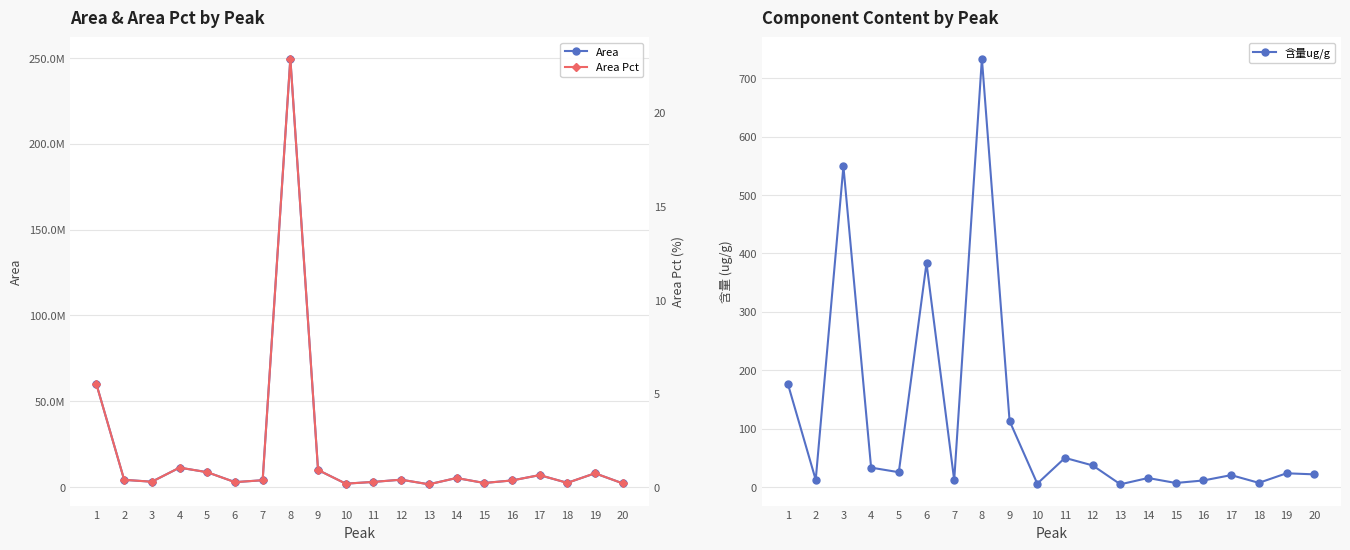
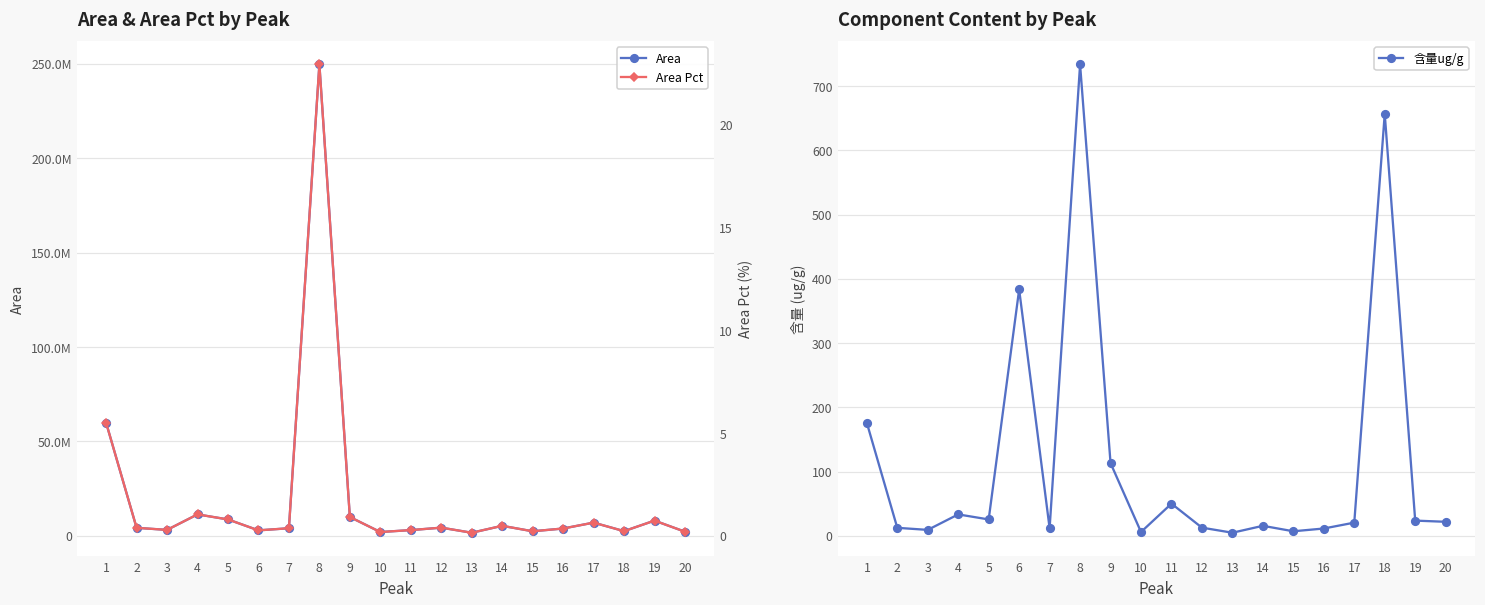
Component Content by Peak, 3: 550 -> 10
Component Content by Peak, 12: 40 -> 10
Component Content by Peak, 18: 10 -> 660
